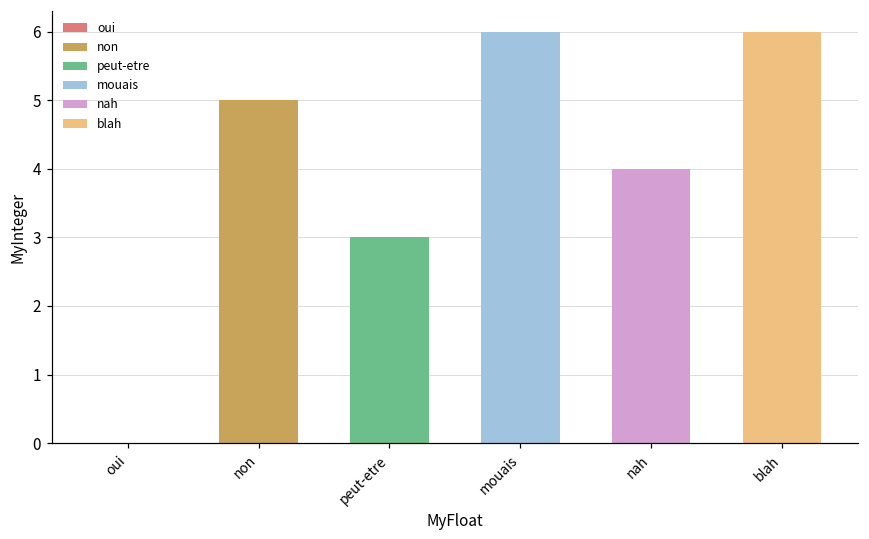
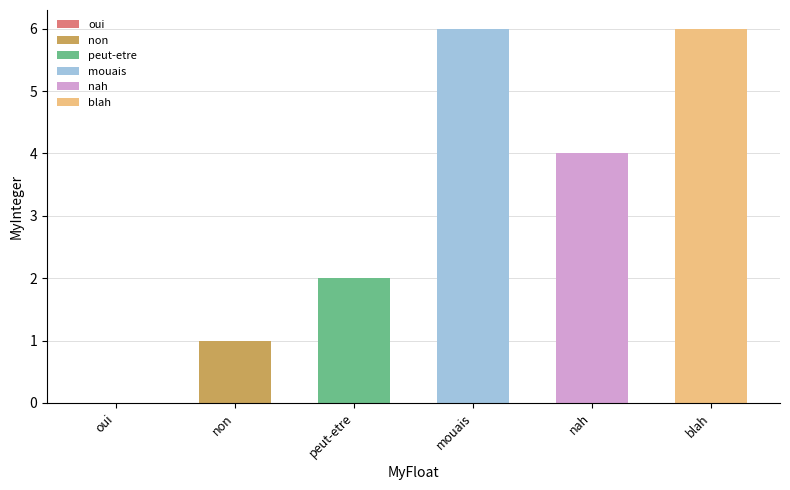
non: 5 -> 1
peut-etre: 3 -> 2
